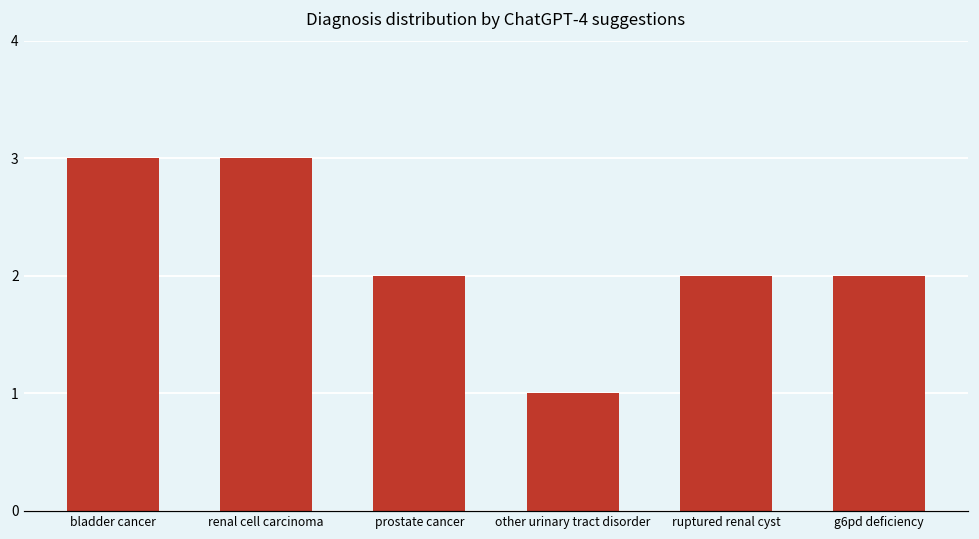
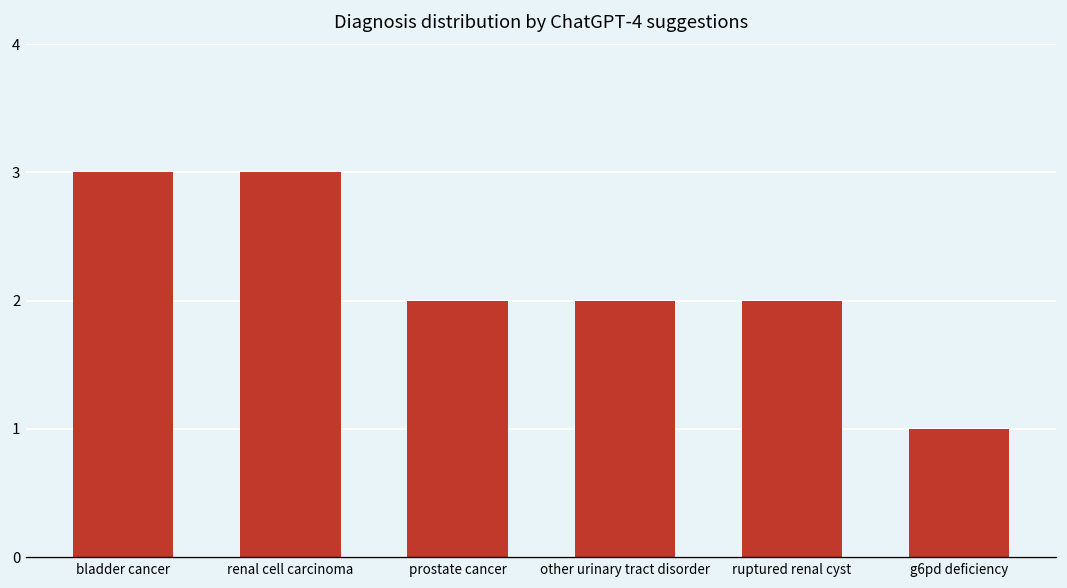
other urinary tract disorder: 1 -> 2
g6pd deficiency: 2 -> 1
